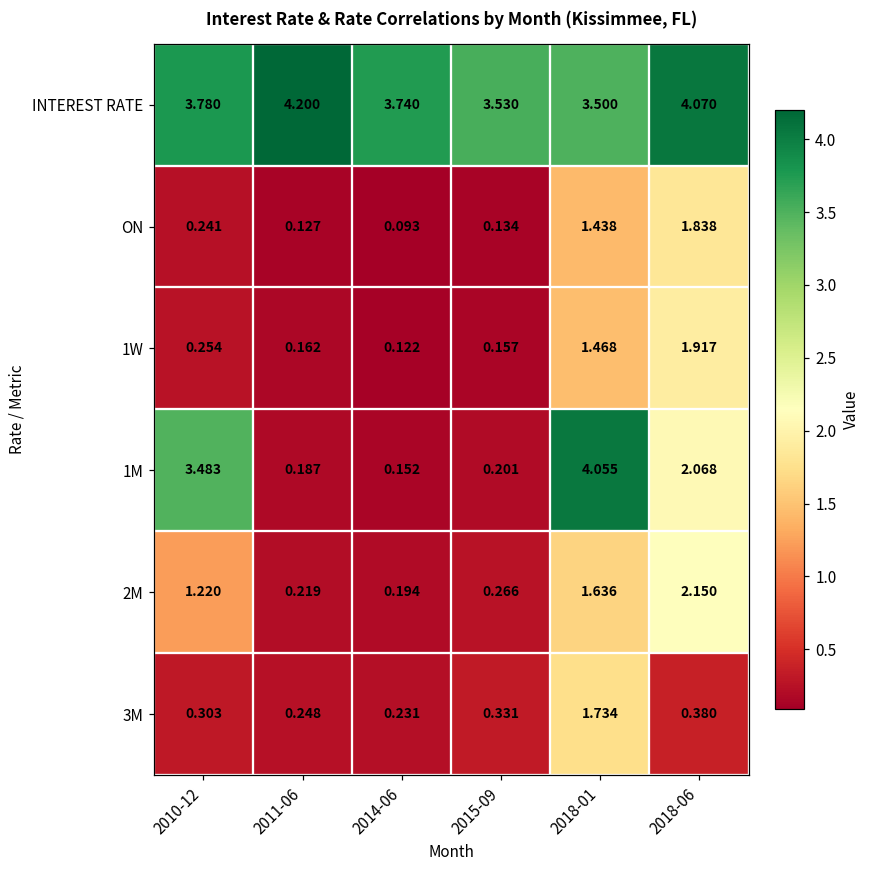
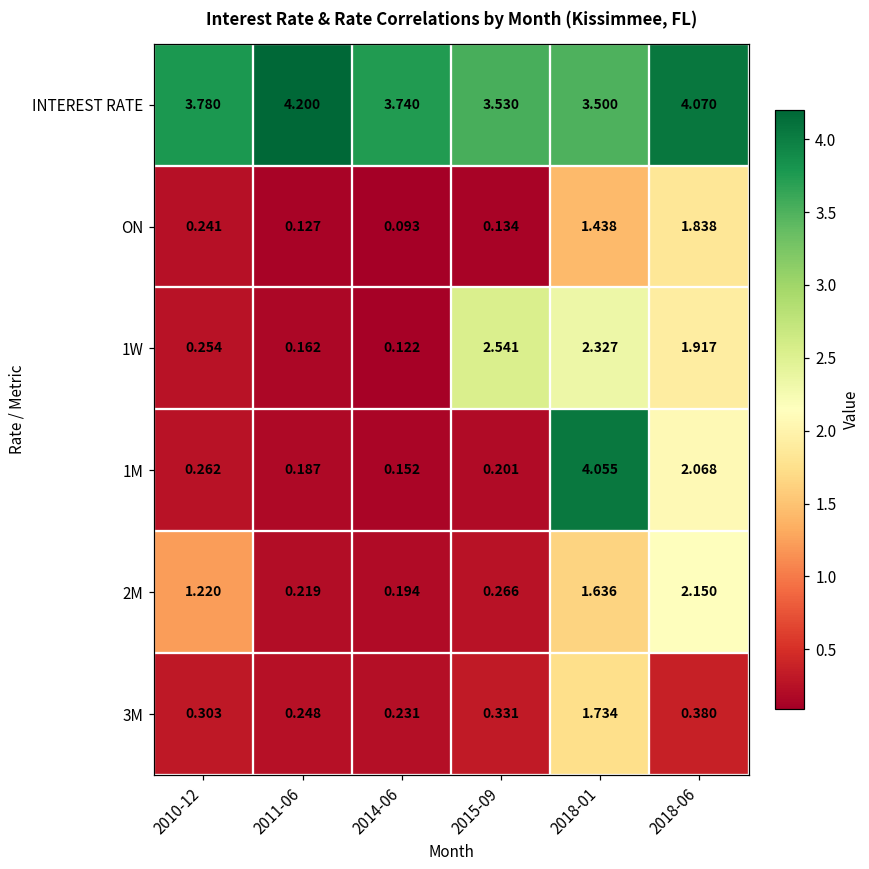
1W, 2015-09: 0.157 -> 2.541
1W, 2018-01: 1.468 -> 2.327
1M, 2010-12: 3.483 -> 0.262
